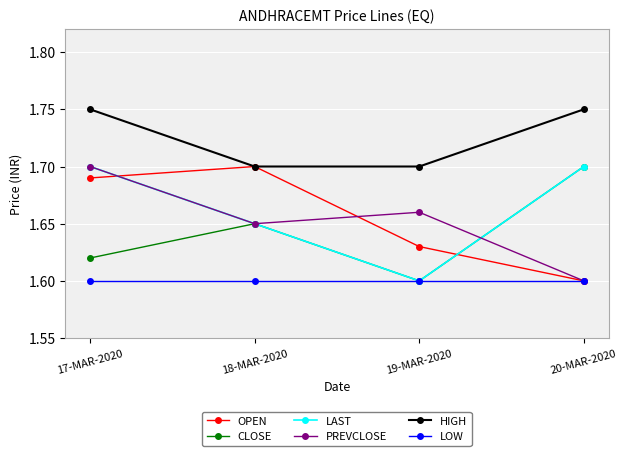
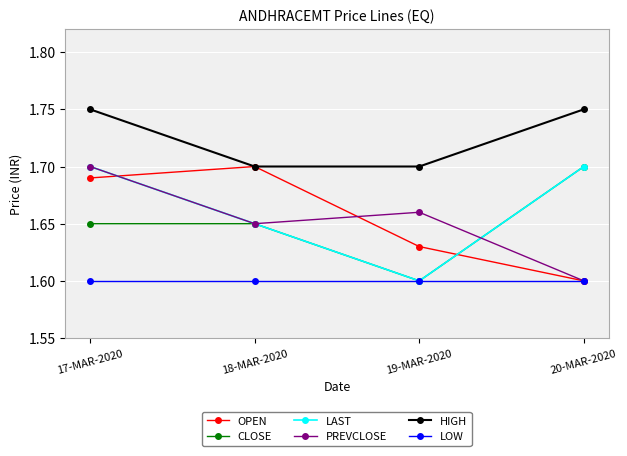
CLOSE, 17-MAR-2020: 1.62 -> 1.65
